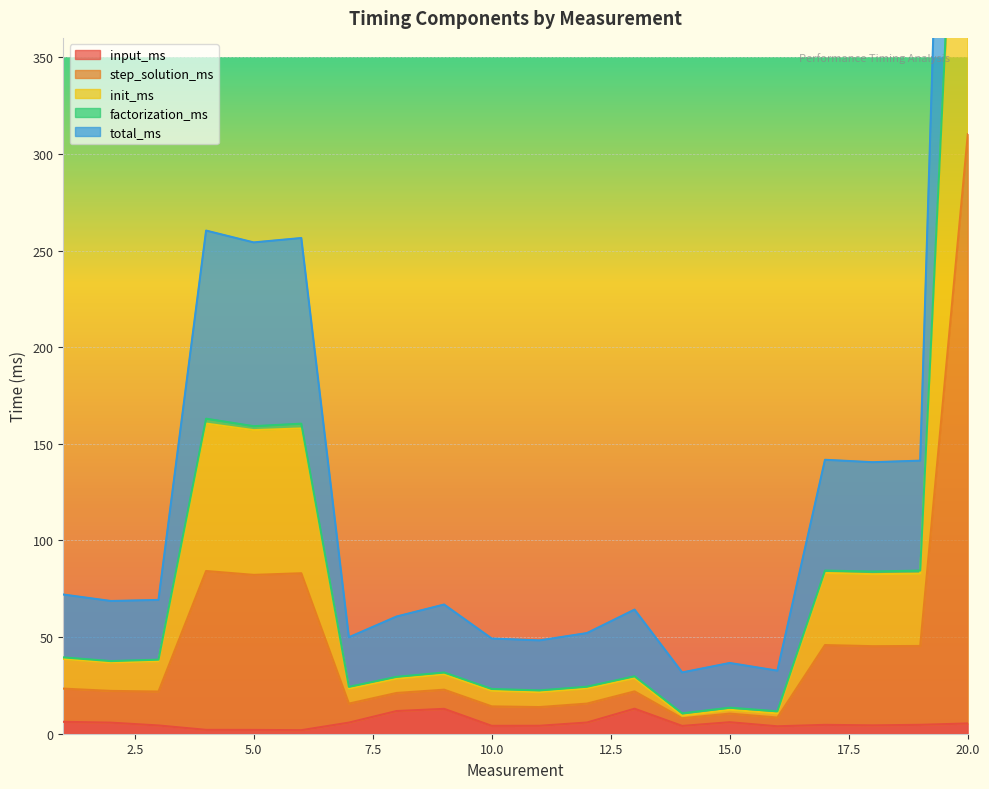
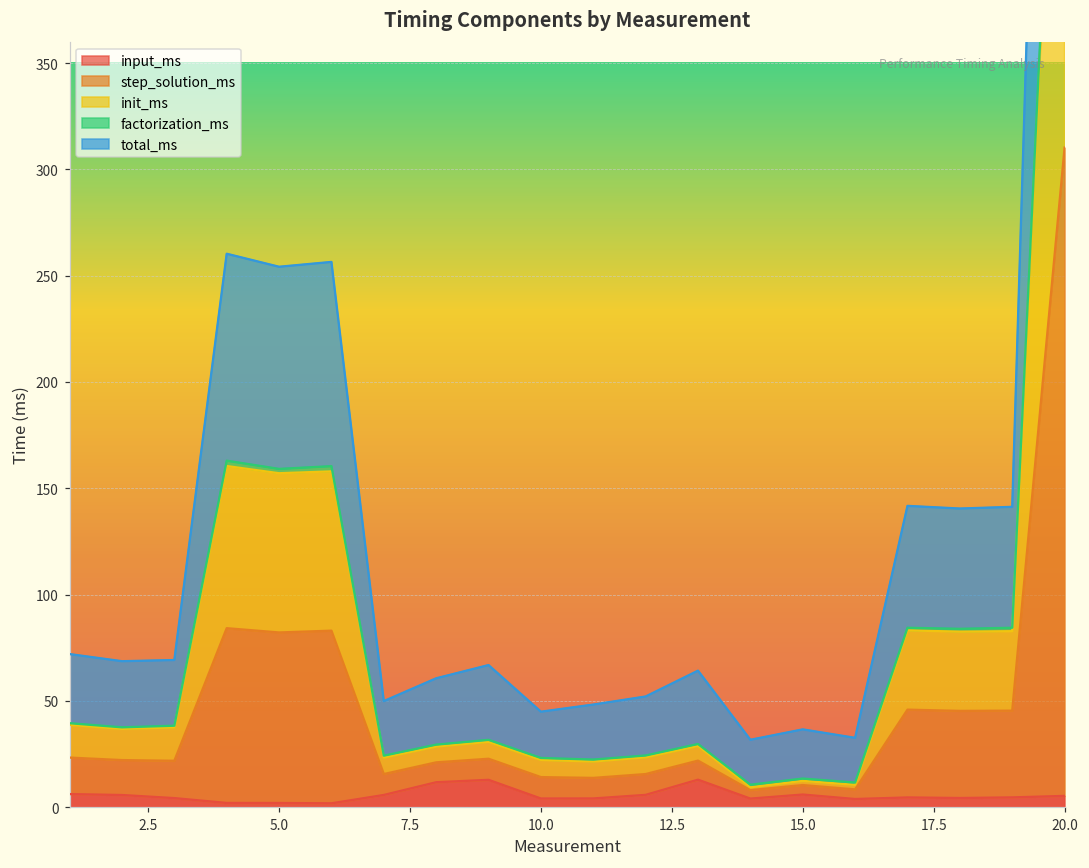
total_ms, 10.0: 26 -> 22
